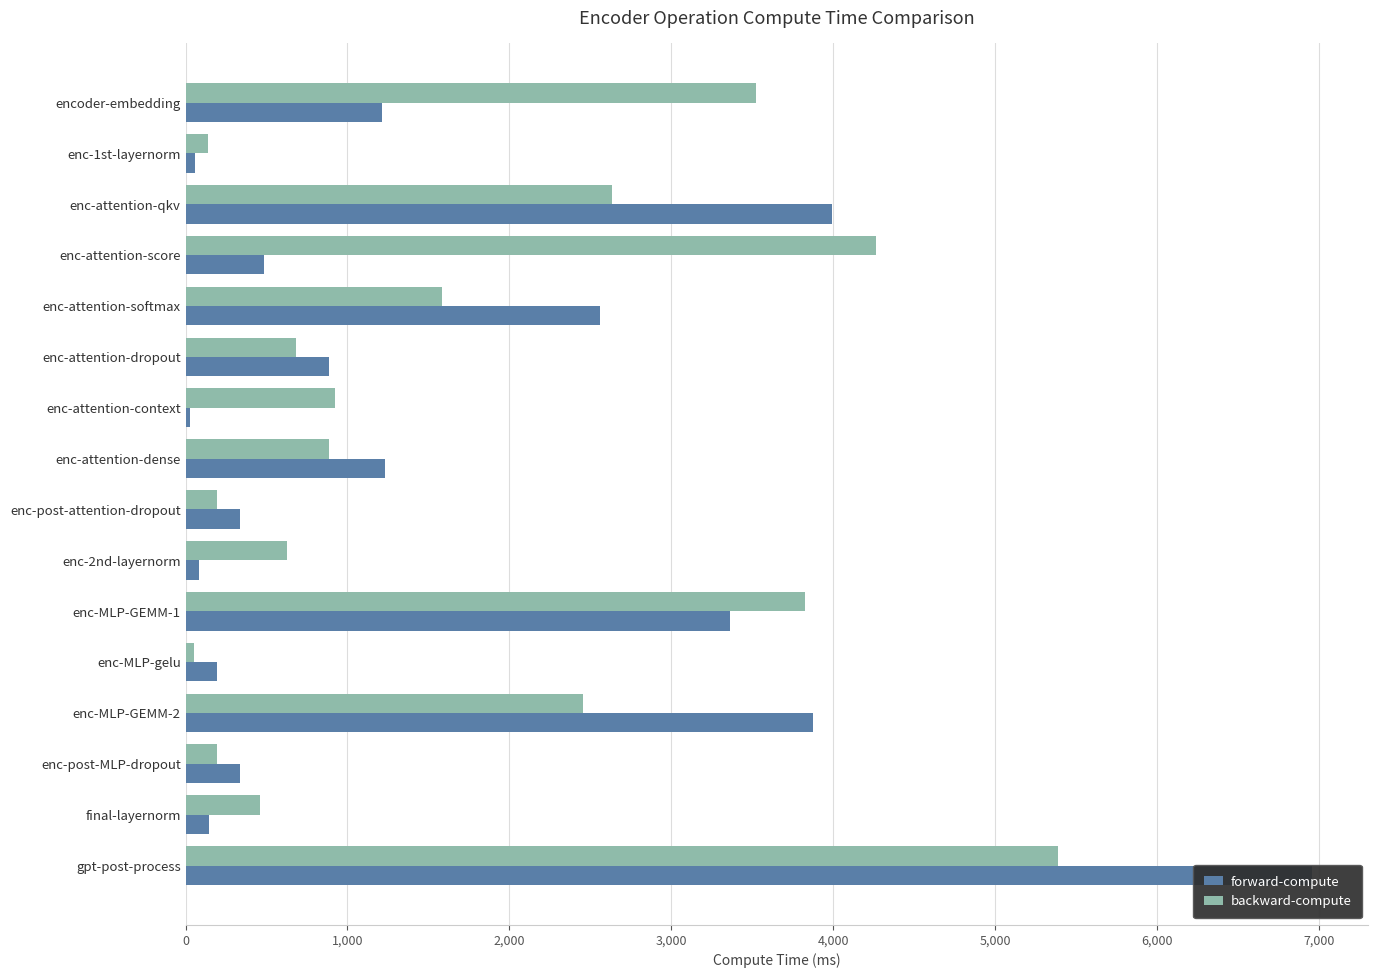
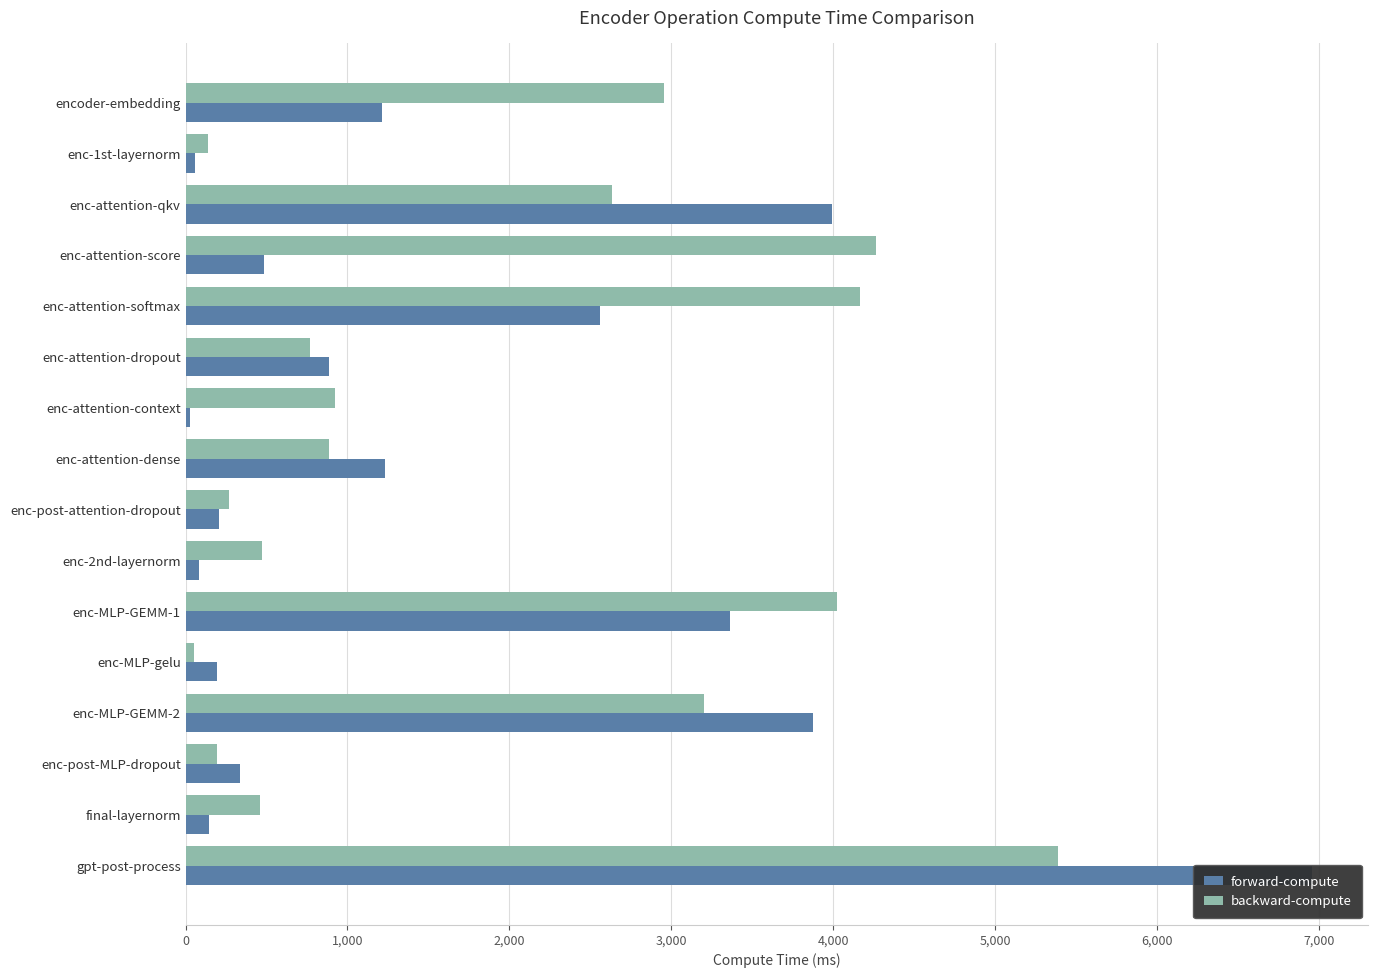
backward-compute, encoder-embedding: 3,520 -> 2,960
backward-compute, enc-attention-softmax: 1,580 -> 4,170
backward-compute, enc-attention-dropout: 680 -> 770
backward-compute, enc-post-attention-dropout: 190 -> 270
forward-compute, enc-post-attention-dropout: 340 -> 210
backward-compute, enc-2nd-layernorm: 630 -> 470
backward-compute, enc-MLP-GEMM-1: 3,820 -> 4,020
backward-compute, enc-MLP-GEMM-2: 2,450 -> 3,200
